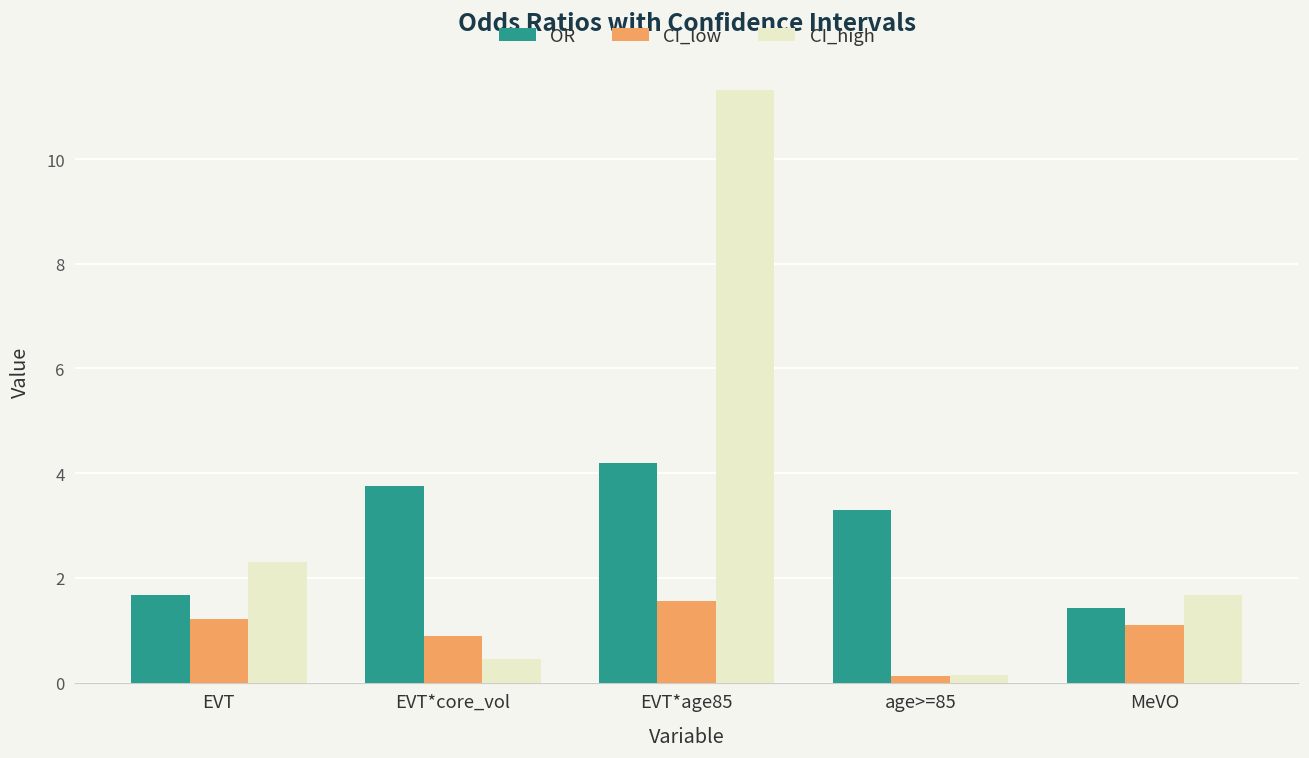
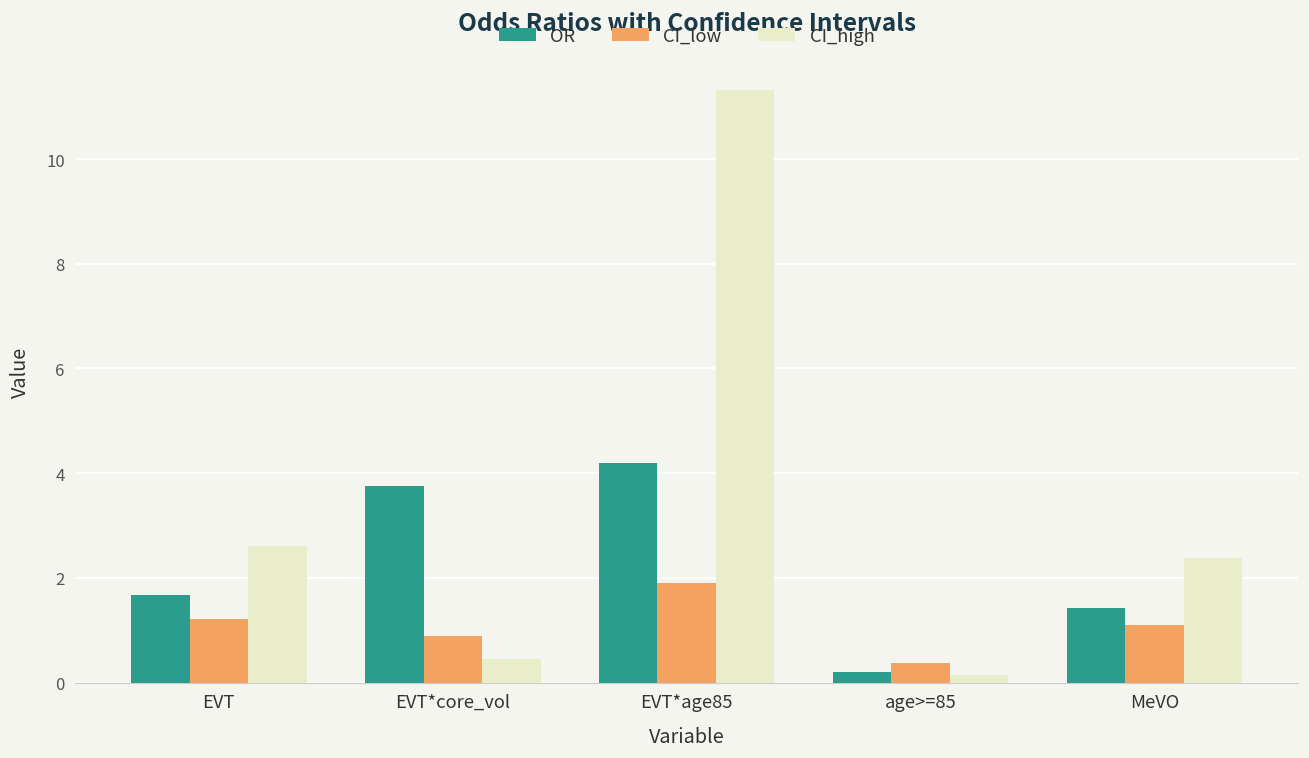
CI_high, EVT: 2.3 -> 2.6
CI_low, EVT*age85: 1.6 -> 1.9
OR, age>=85: 3.3 -> 0.2
CI_low, age>=85: 0.1 -> 0.4
CI_high, MeVO: 1.7 -> 2.4
